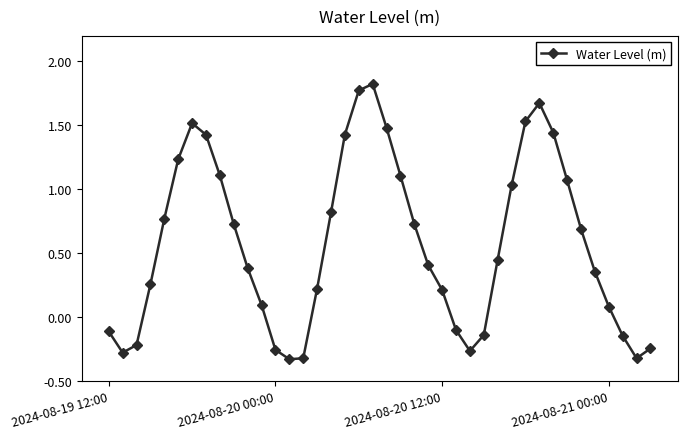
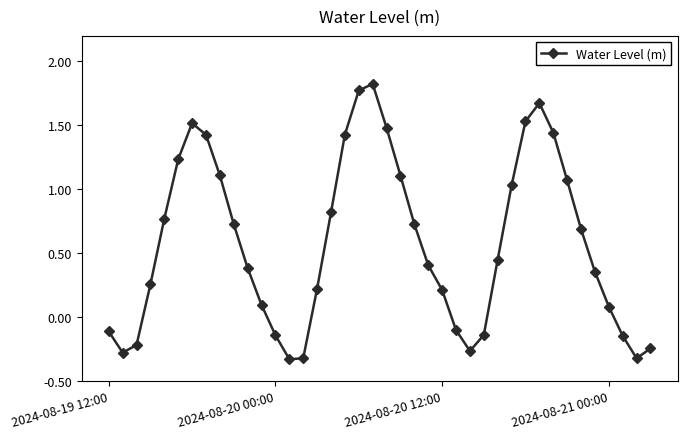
2024-08-20 00:00: -0.26 -> -0.14
